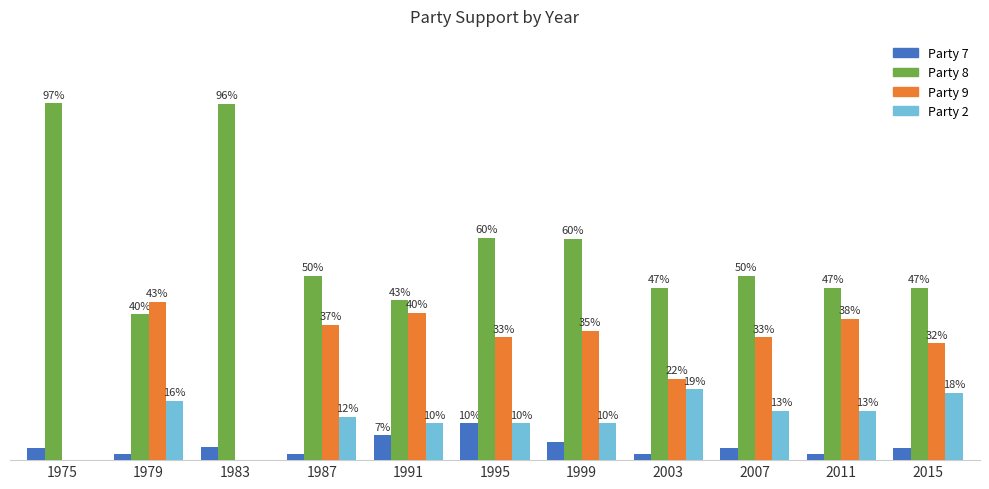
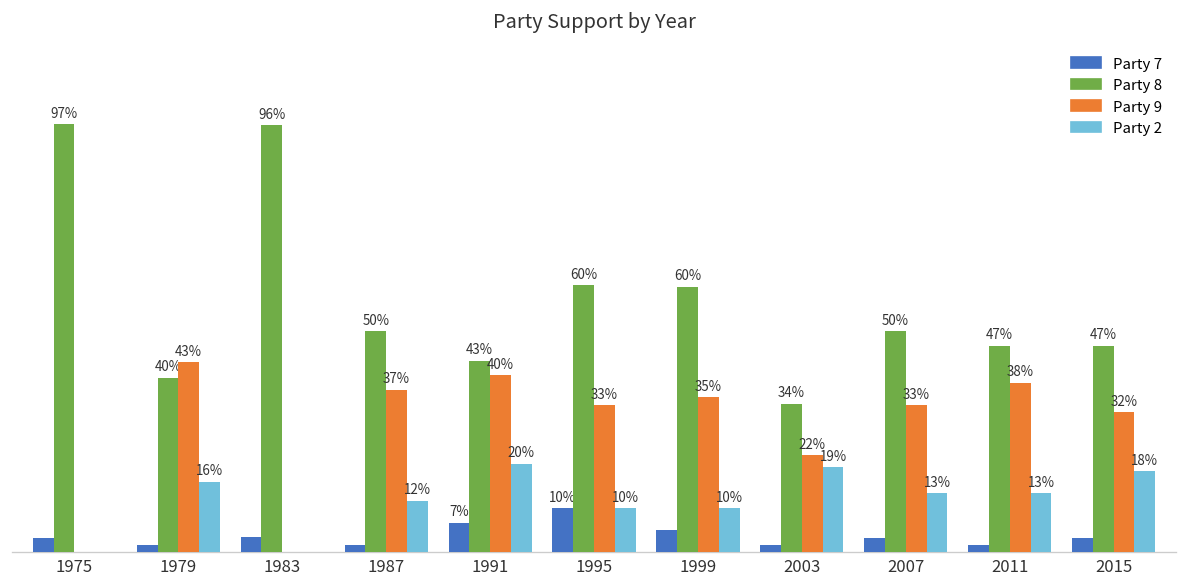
Party 2, 1991: 10% -> 20%
Party 8, 2003: 47% -> 34%
